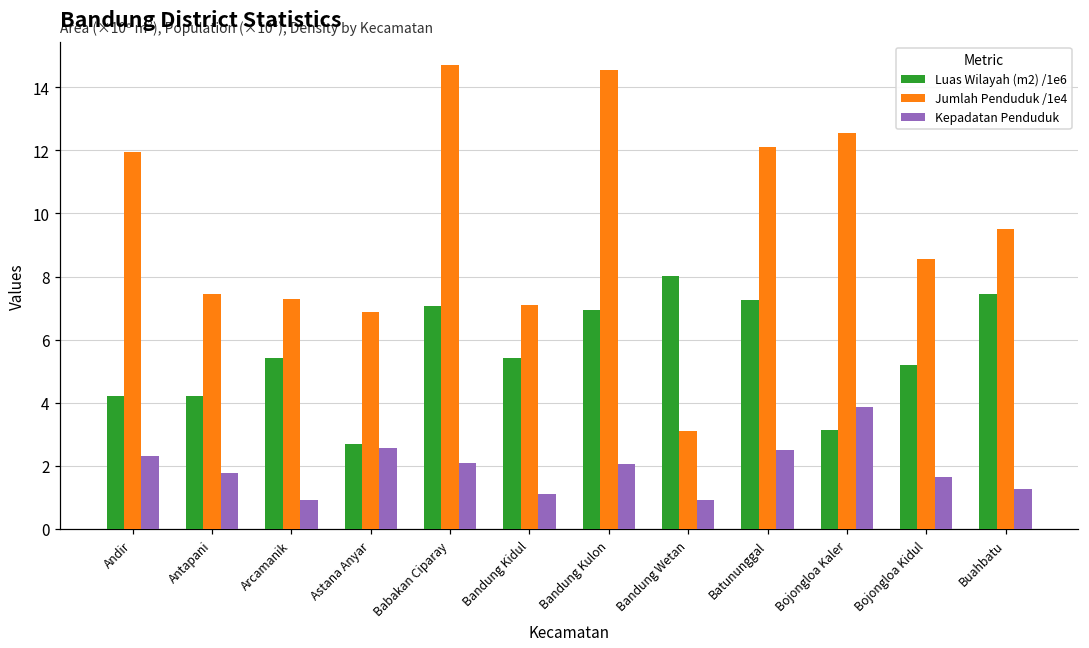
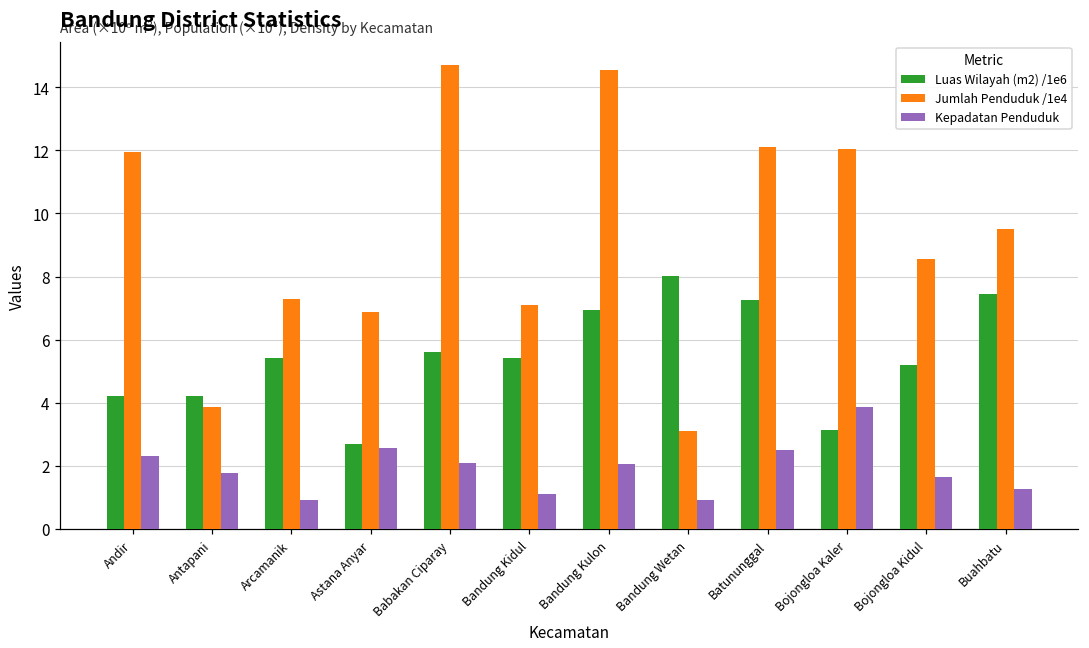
Jumlah Penduduk /1e4, Antapani: 7.4 -> 3.9
Luas Wilayah (m2) /1e6, Babakan Ciparay: 7.1 -> 5.6
Jumlah Penduduk /1e4, Bojongloa Kaler: 12.6 -> 12.0
